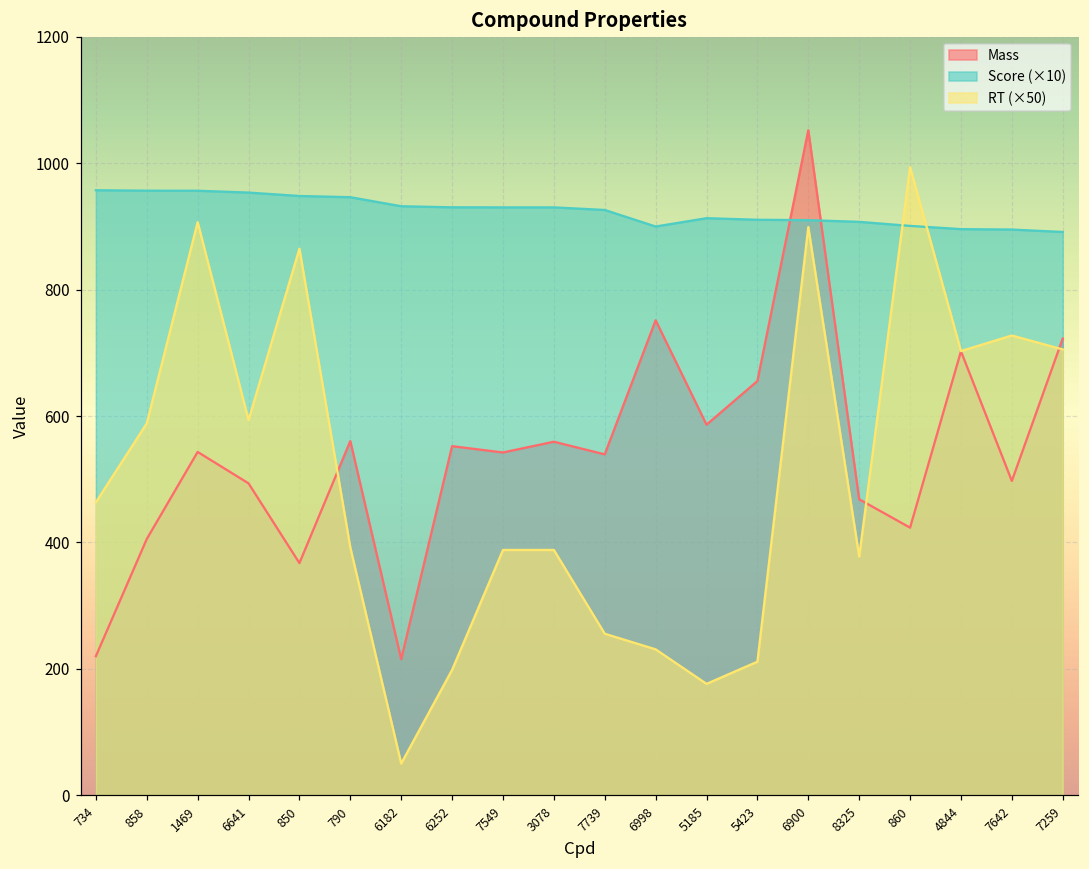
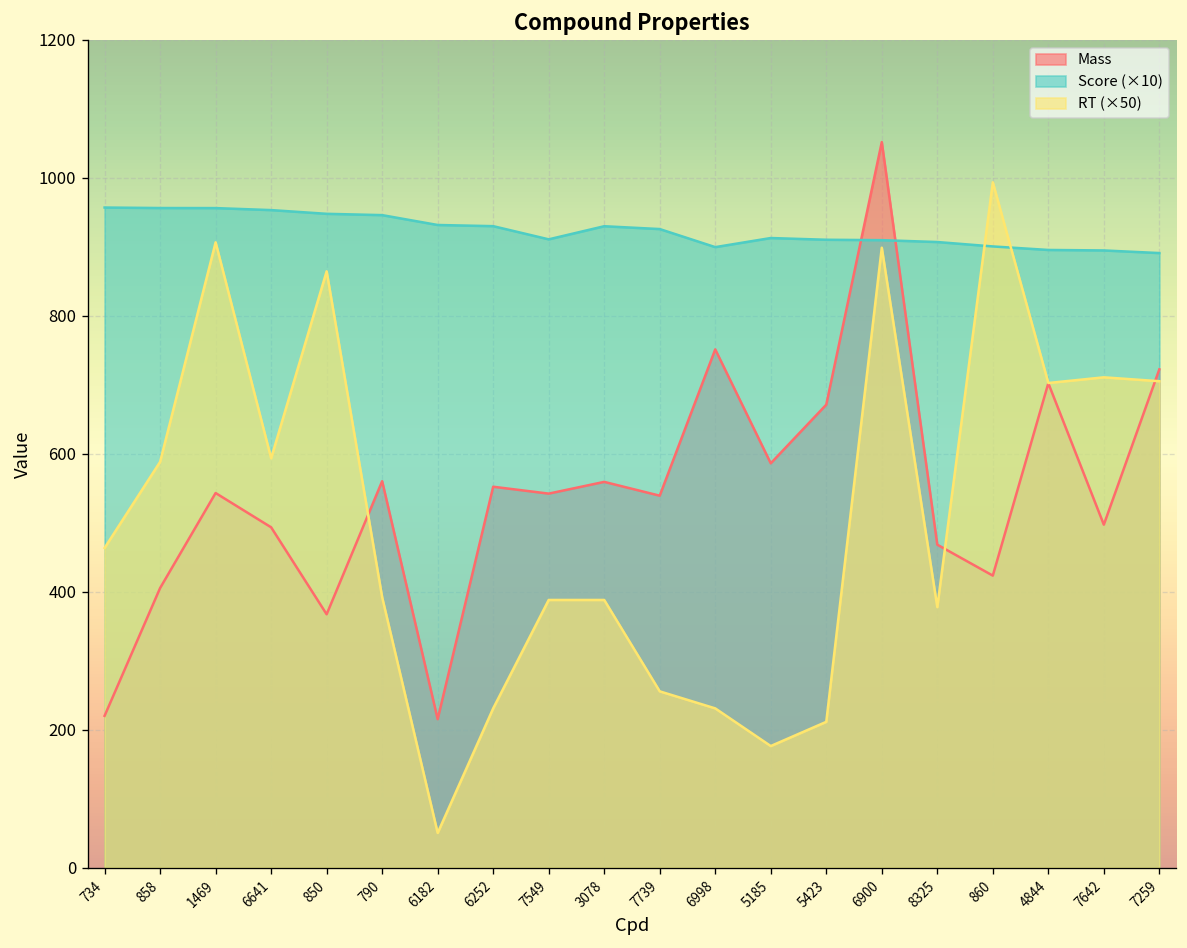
RT (×50), 6252: 200 -> 230
Score (×10), 7549: 930 -> 910
Mass, 5423: 660 -> 670
RT (×50), 7642: 730 -> 710
